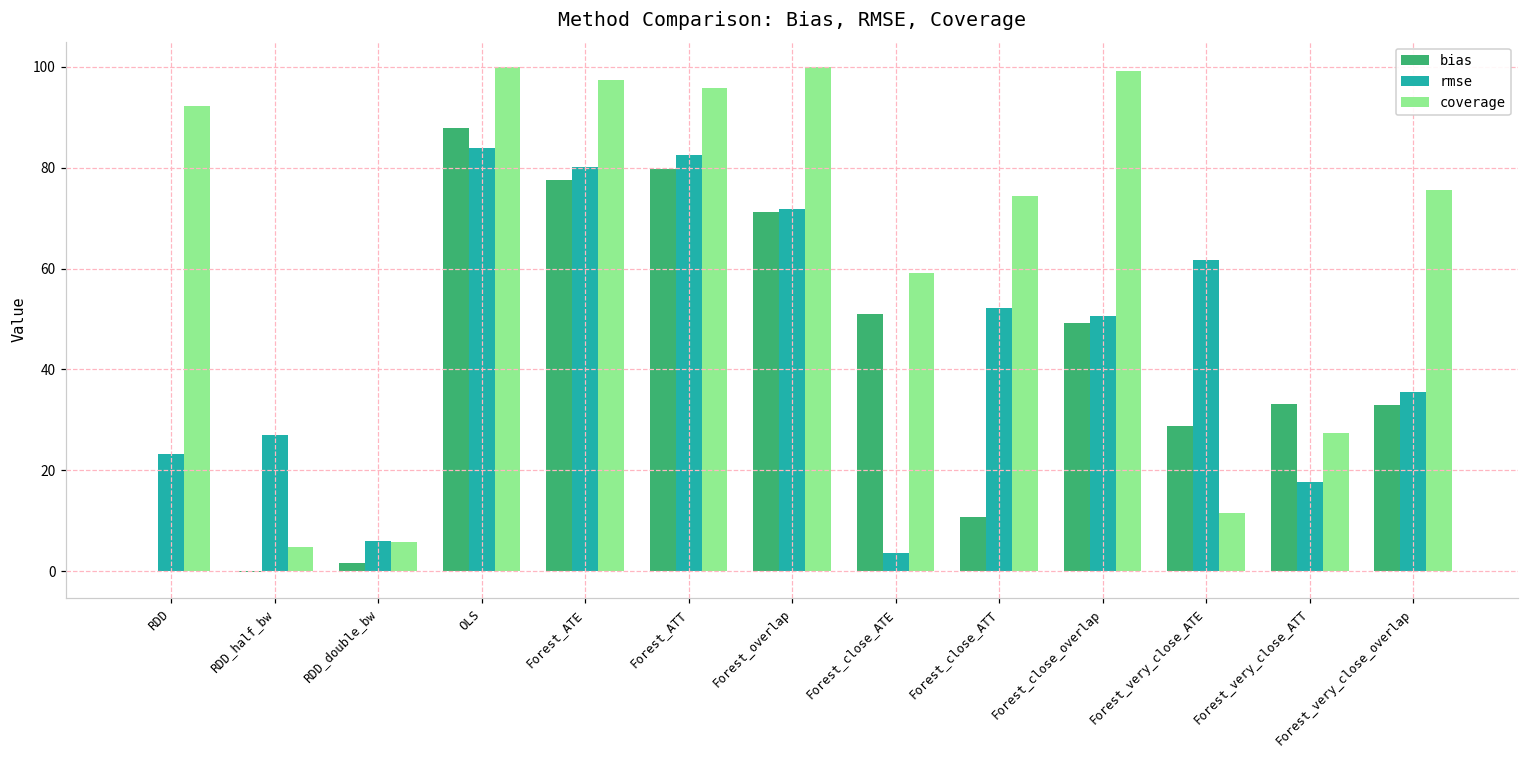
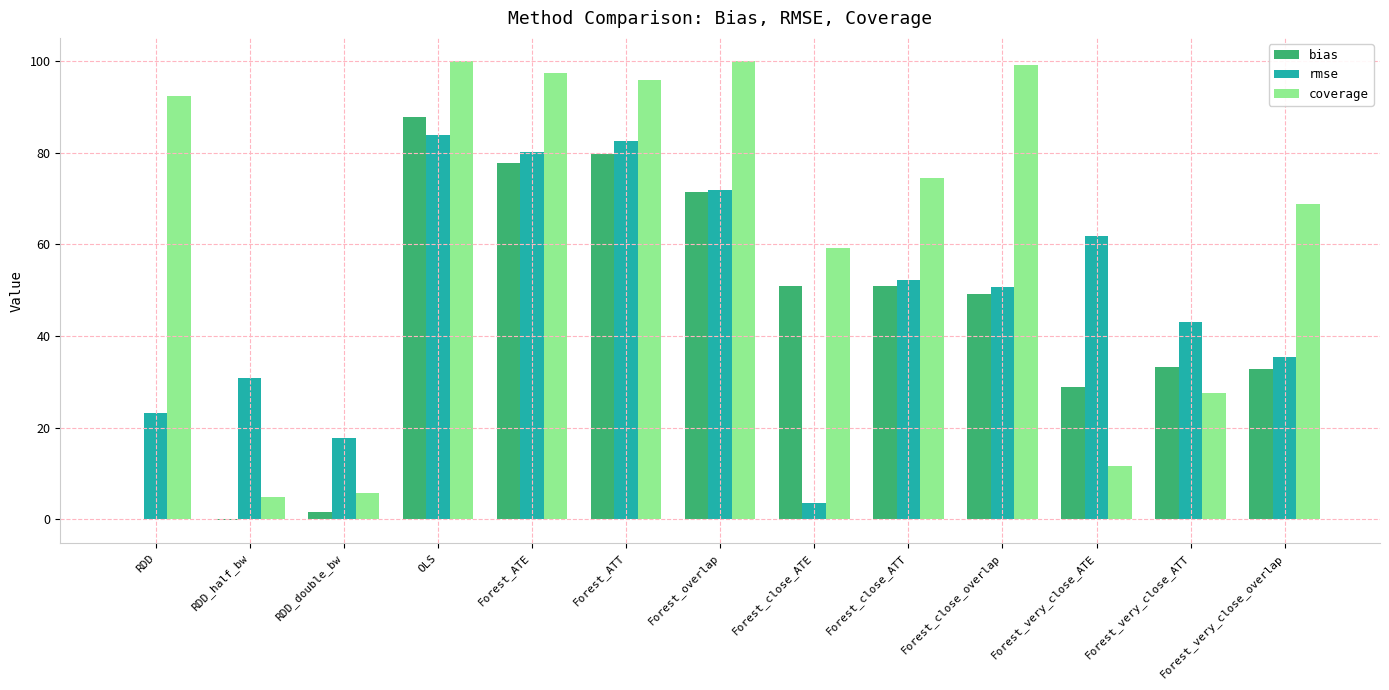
rmse, RDD_half_bw: 27 -> 31
rmse, RDD_double_bw: 6 -> 18
bias, Forest_close_ATT: 11 -> 51
rmse, Forest_very_close_ATT: 18 -> 43
coverage, Forest_very_close_overlap: 76 -> 69
